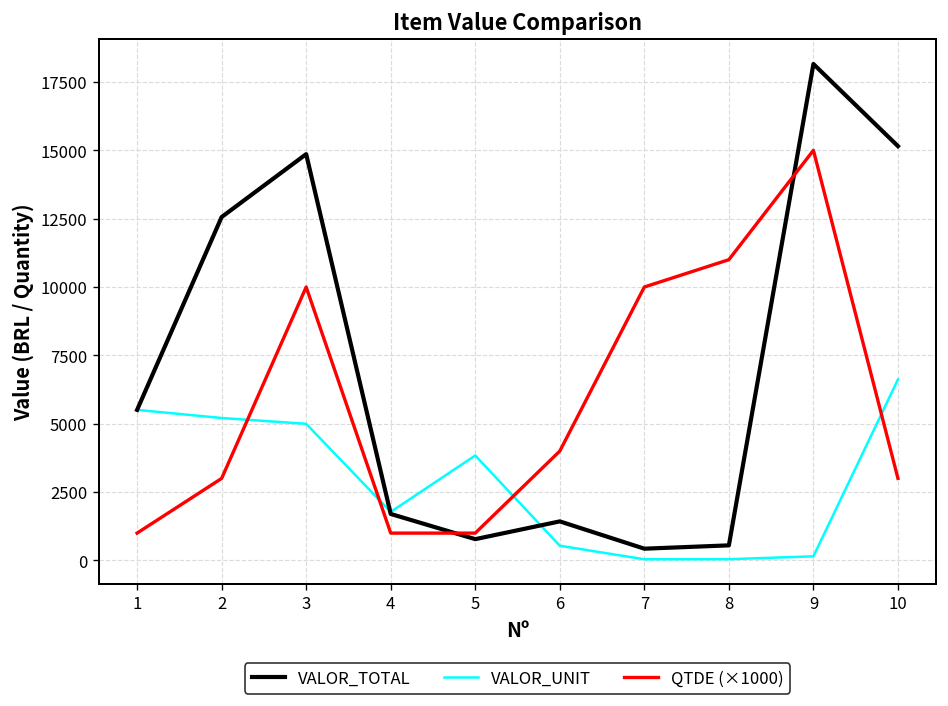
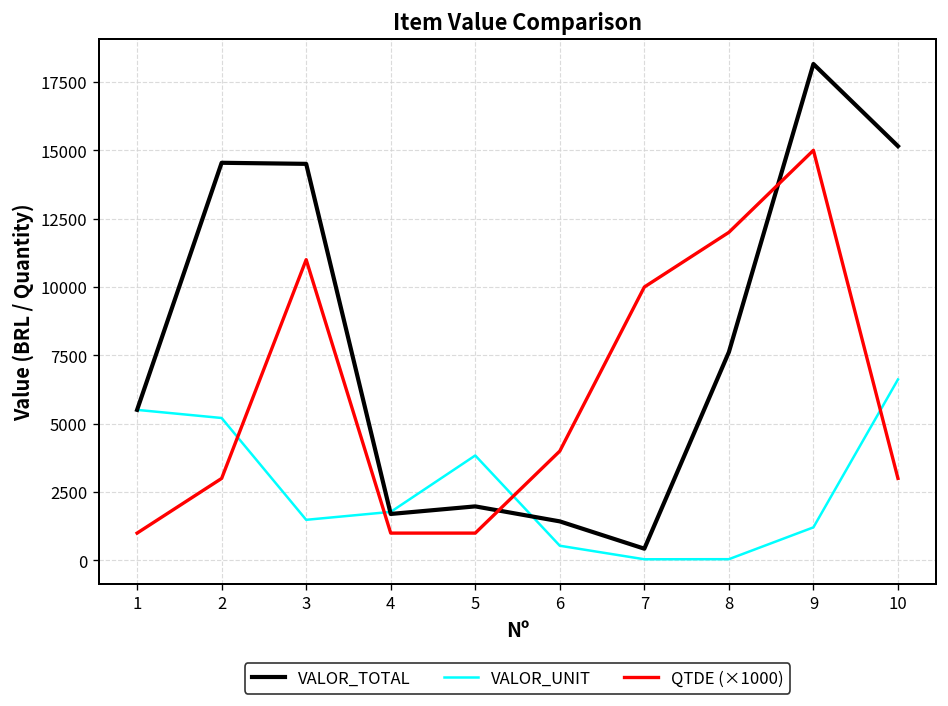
VALOR_TOTAL, 2: 12600 -> 14500
VALOR_TOTAL, 3: 14900 -> 14500
VALOR_UNIT, 3: 5000 -> 1500
QTDE (×1000), 3: 10000 -> 11000
VALOR_TOTAL, 5: 800 -> 2000
VALOR_TOTAL, 8: 600 -> 7600
QTDE (×1000), 8: 11000 -> 12000
VALOR_UNIT, 9: 200 -> 1200
